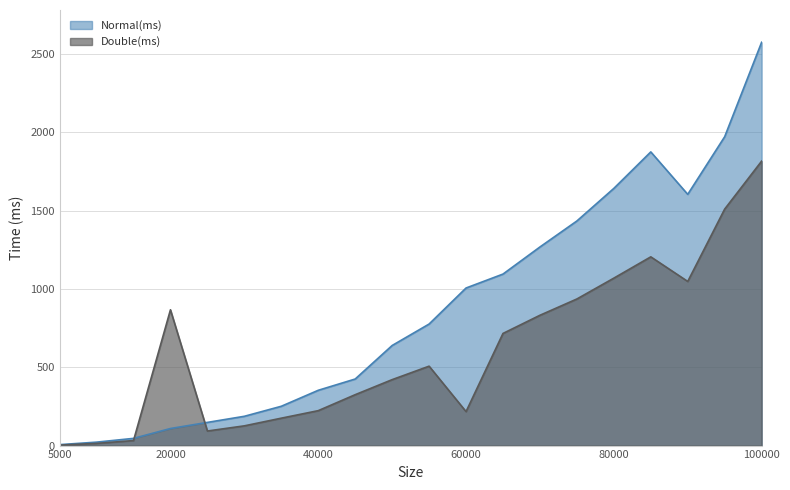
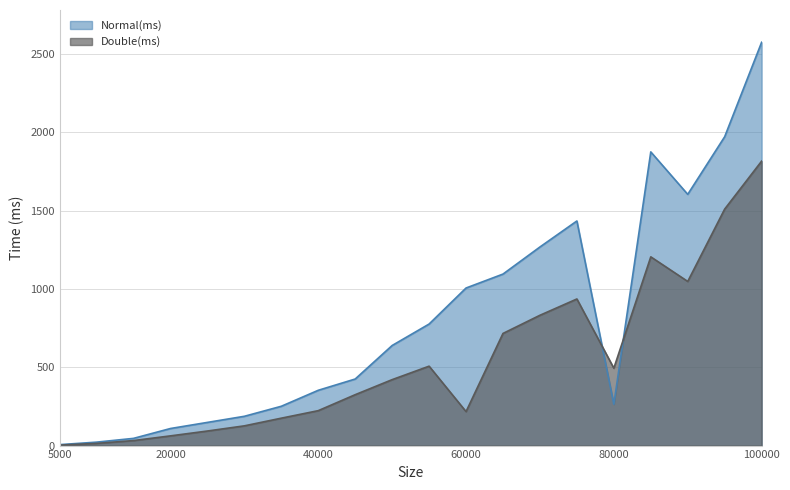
Double(ms), 20000: 870 -> 60
Normal(ms), 80000: 1640 -> 260
Double(ms), 80000: 1070 -> 490
